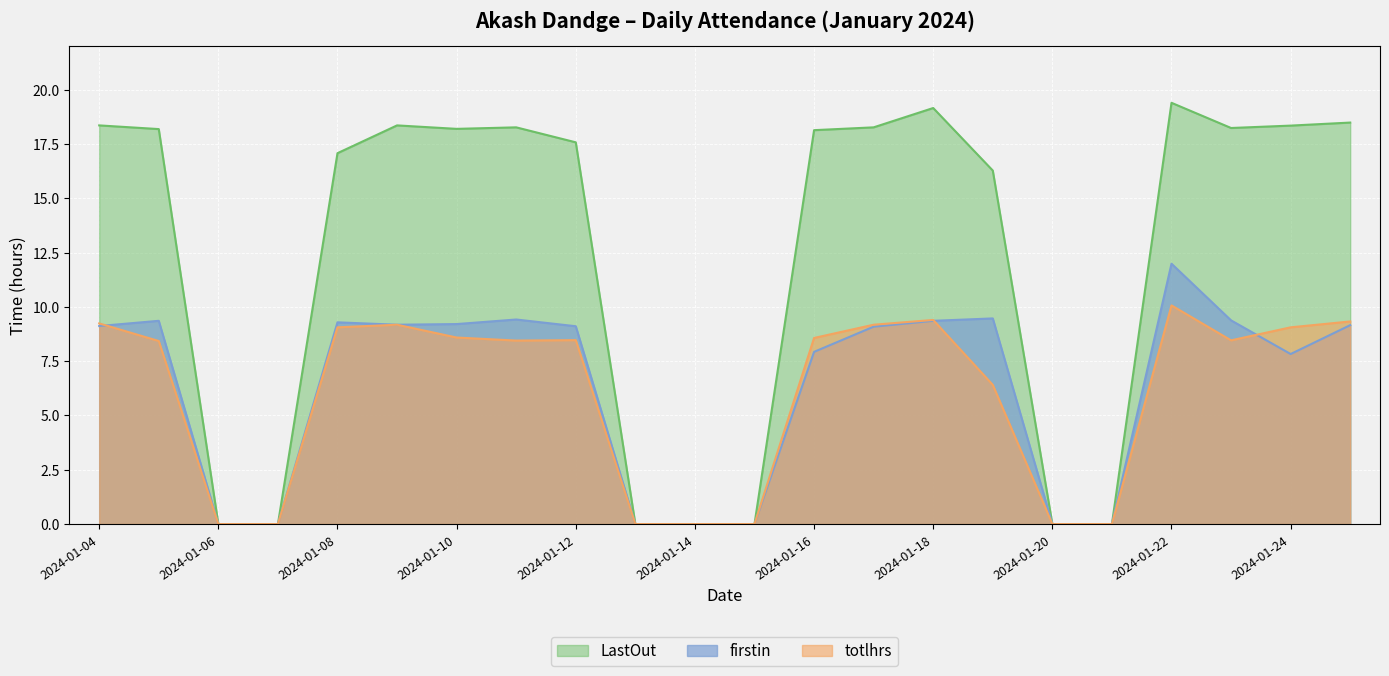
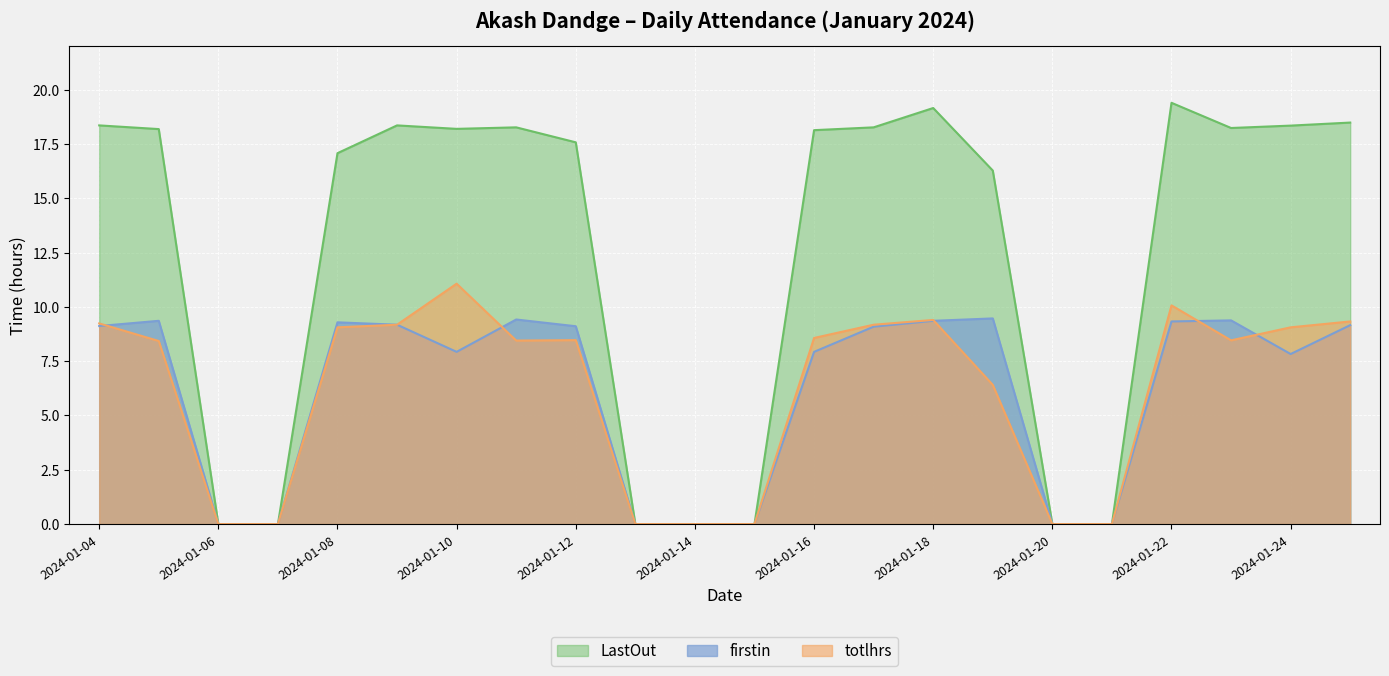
firstin, 2024-01-10: 9.2 -> 7.9
totlhrs, 2024-01-10: 8.6 -> 11.1
firstin, 2024-01-22: 12.0 -> 9.3
